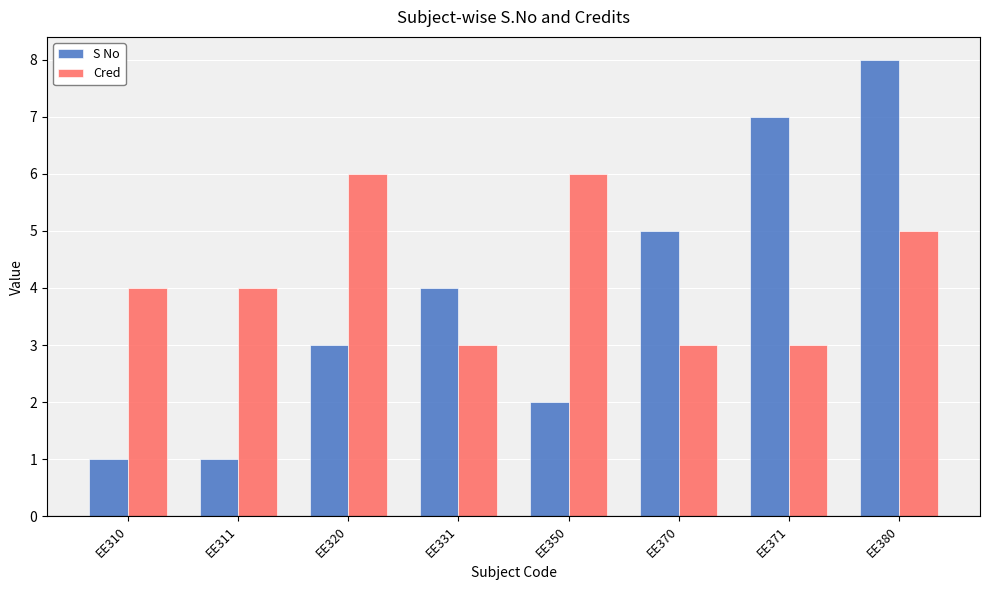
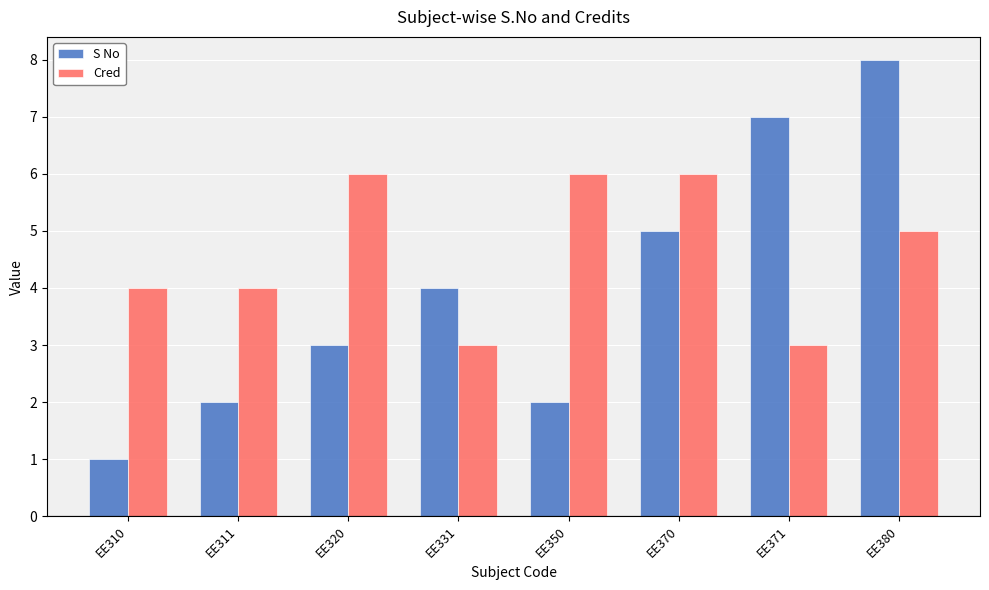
S No, EE311: 1 -> 2
Cred, EE370: 3 -> 6
